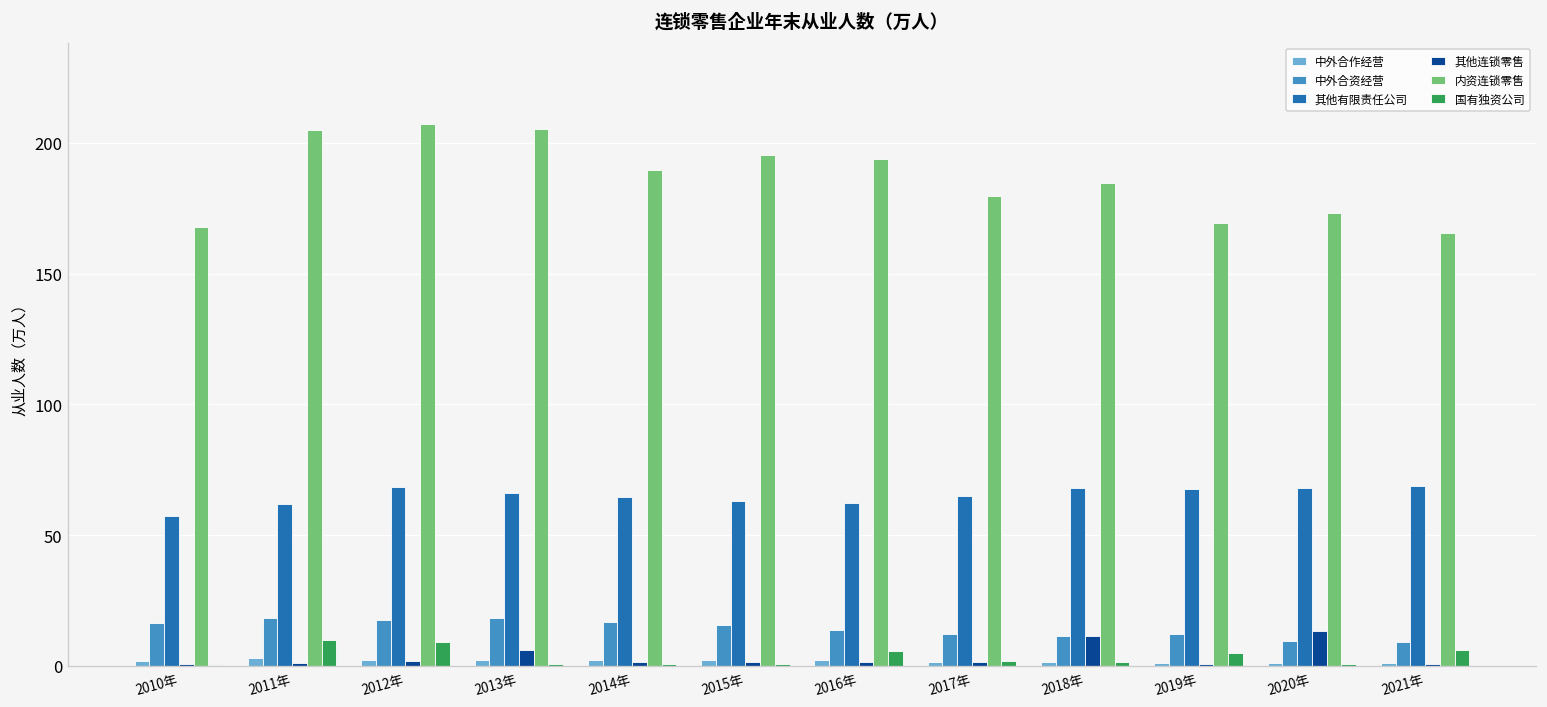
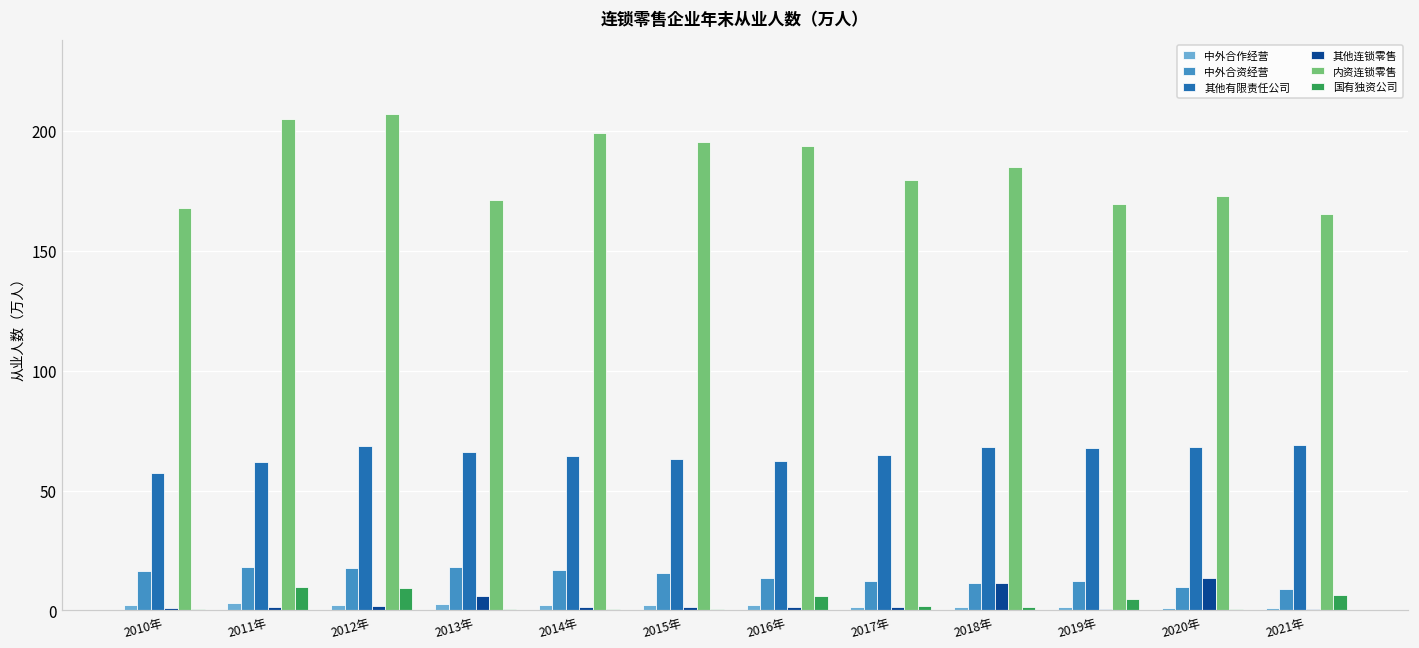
内资连锁零售, 2013年: 205 -> 171
内资连锁零售, 2014年: 190 -> 199
